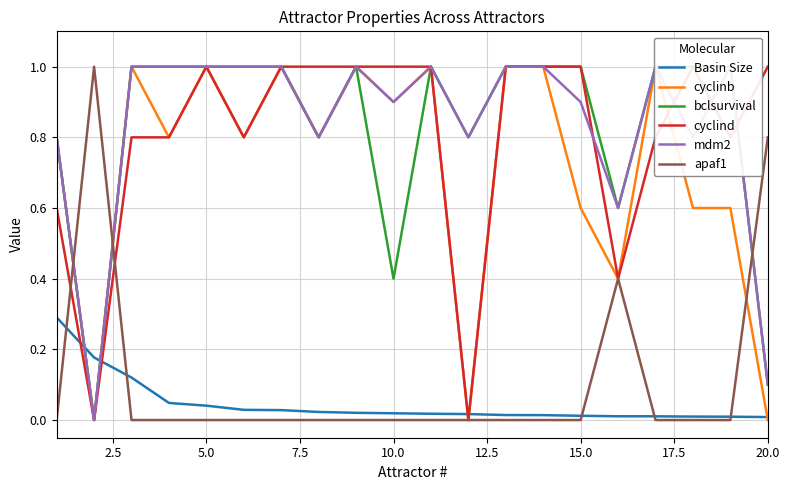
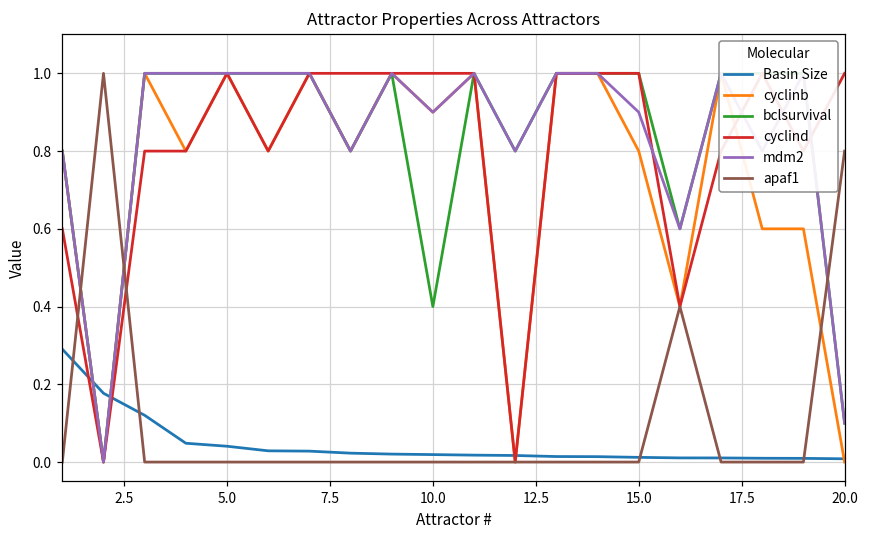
cyclinb, 15.0: 0.6 -> 0.8
